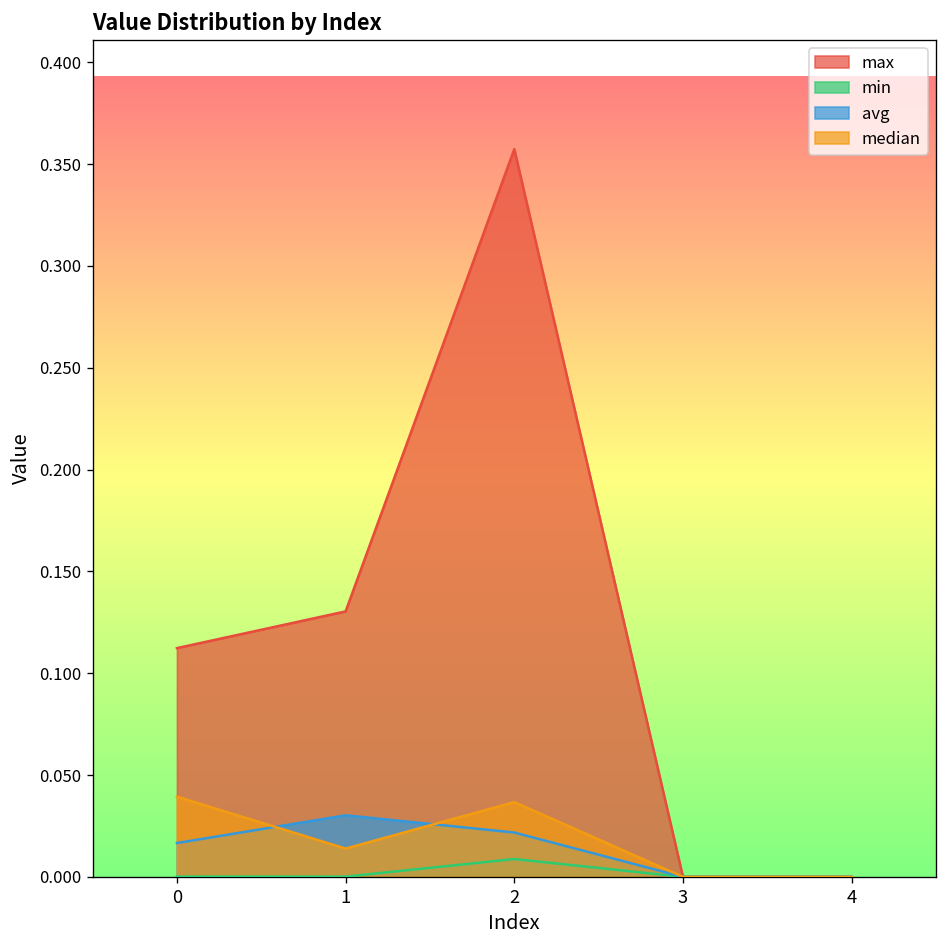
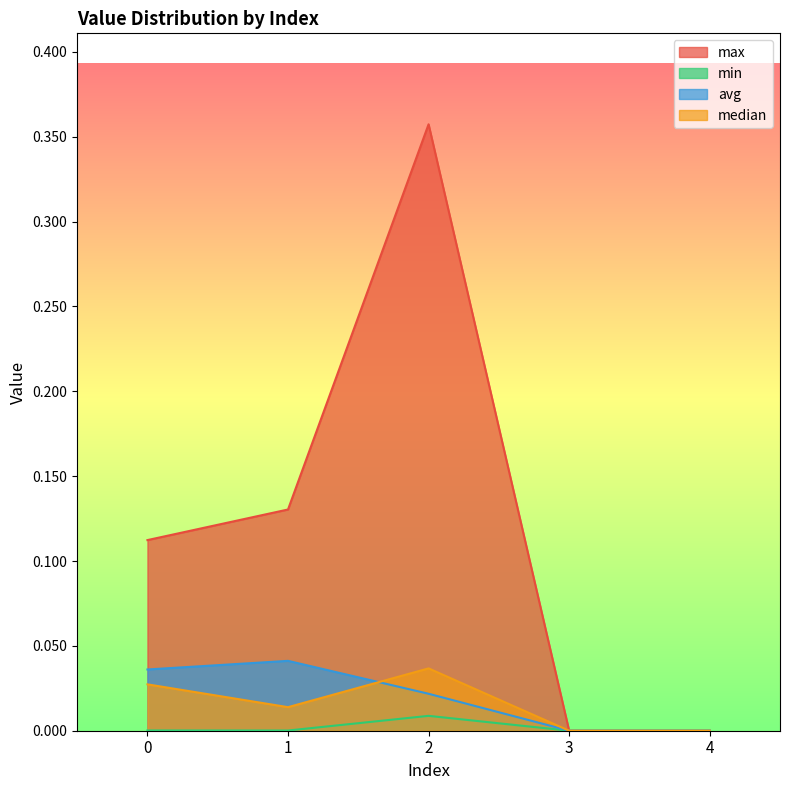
avg, 0: 0.017 -> 0.036
median, 0: 0.039 -> 0.027
avg, 1: 0.030 -> 0.041
